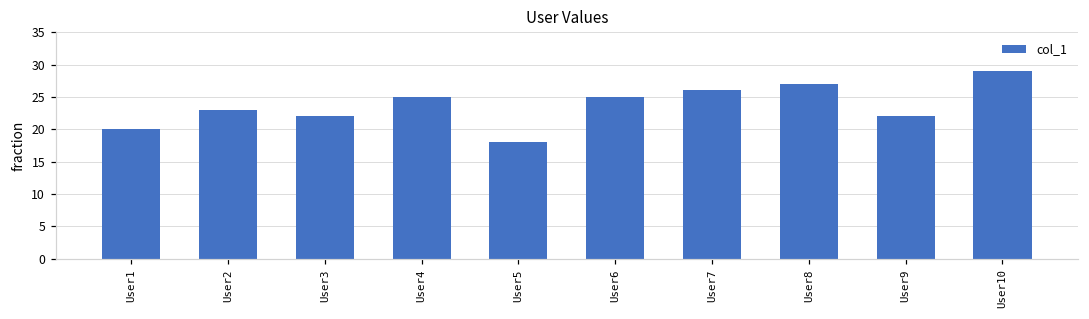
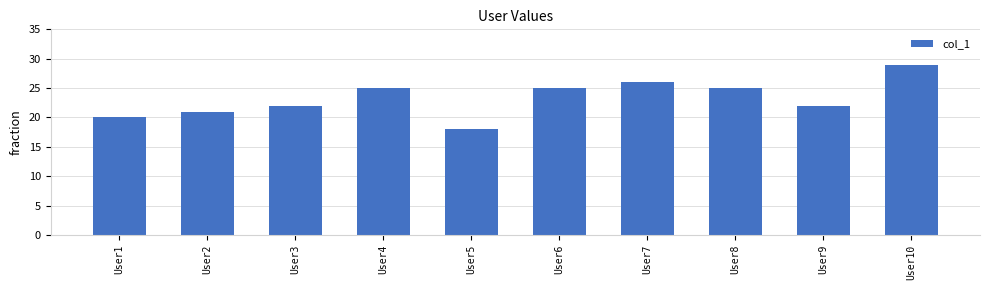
User2: 23 -> 21
User8: 27 -> 25
